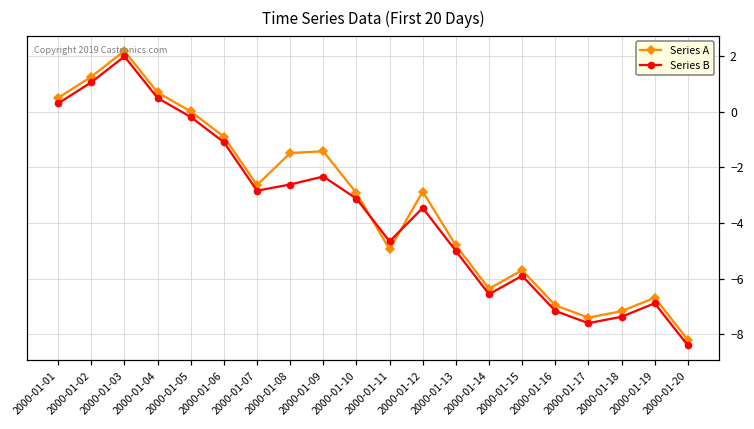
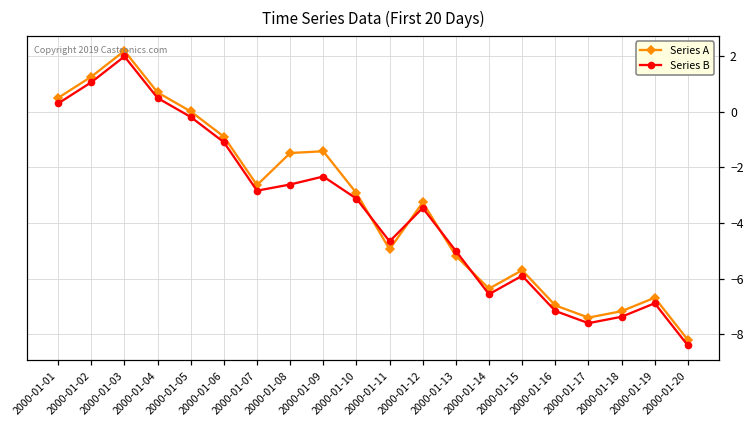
Series A, 2000-01-12: -2.9 -> -3.3
Series A, 2000-01-13: -4.8 -> -5.2
